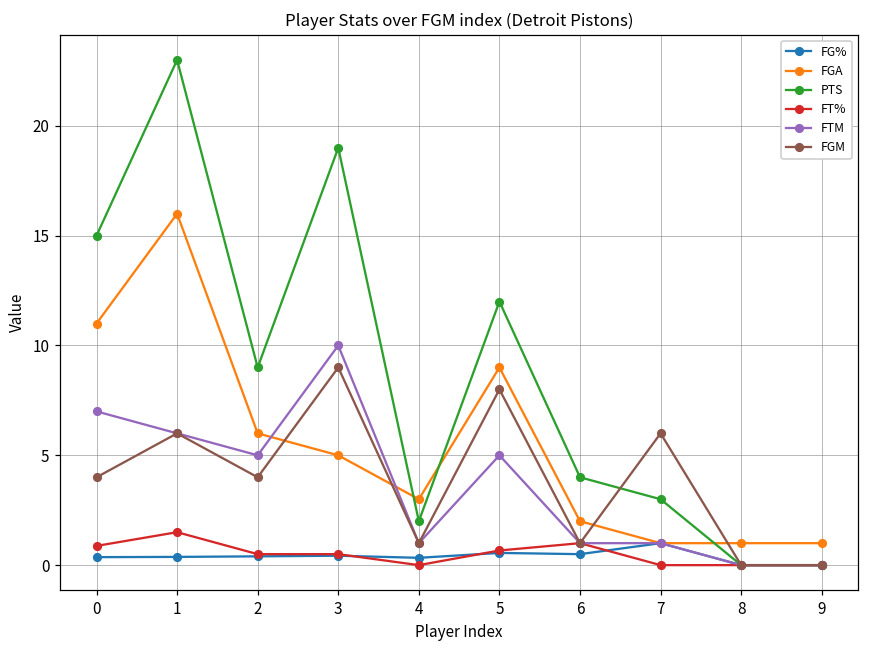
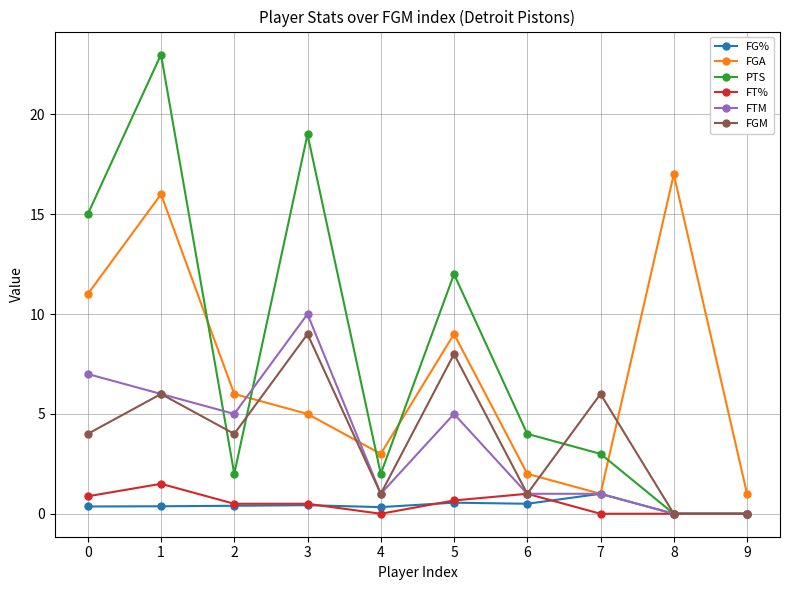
PTS, 2: 9 -> 2
FGA, 8: 1 -> 17
